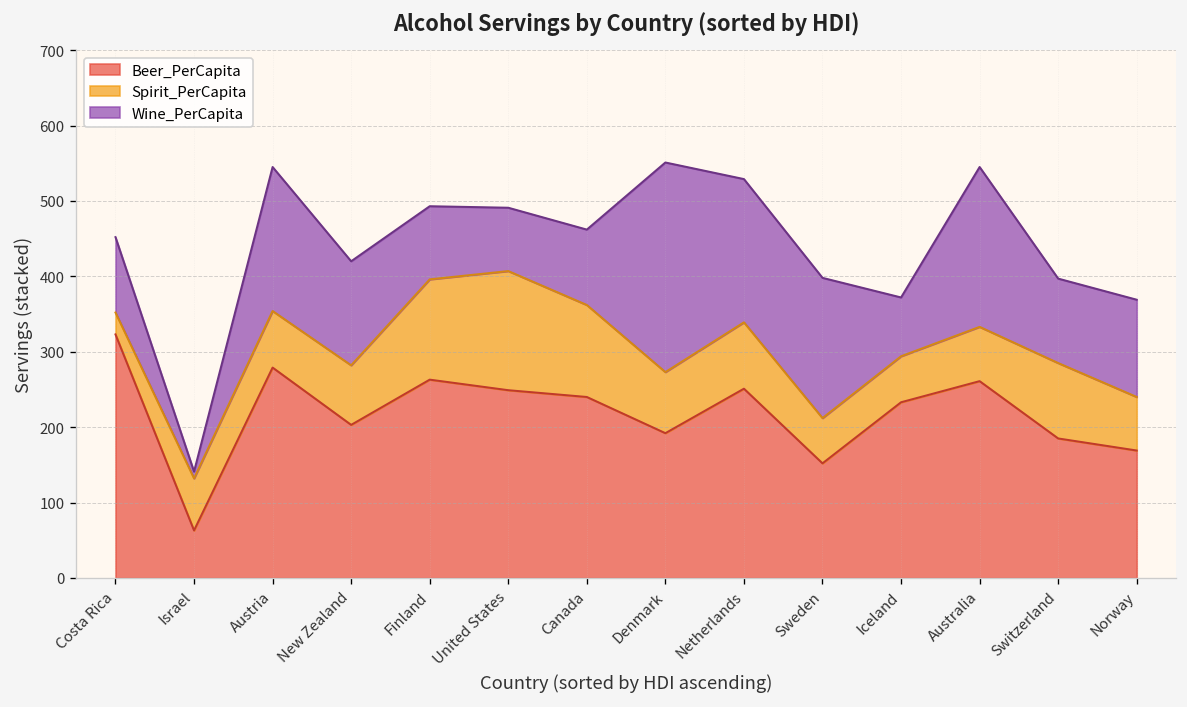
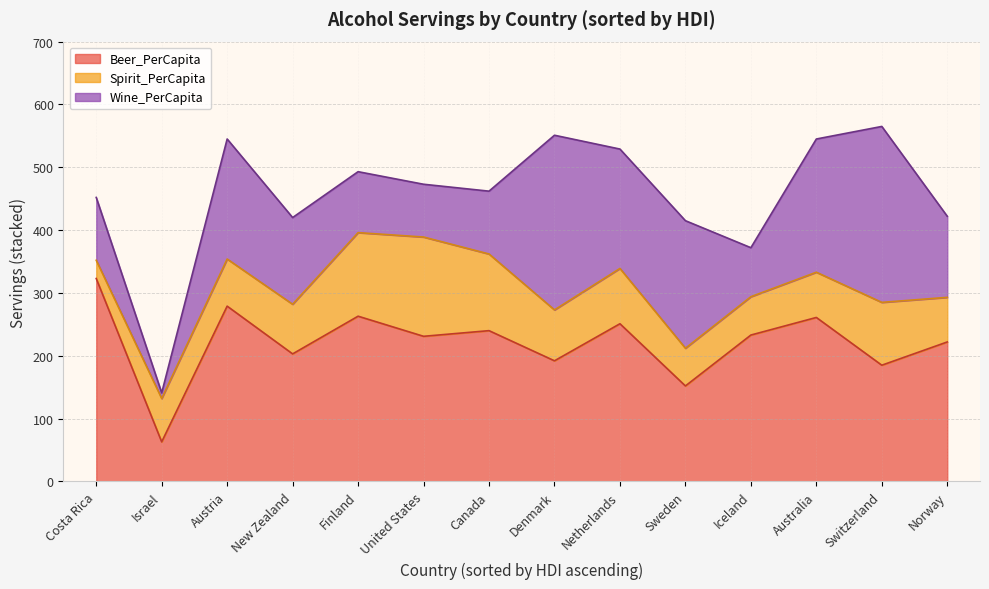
Beer_PerCapita, United States: 250 -> 230
Wine_PerCapita, Sweden: 190 -> 200
Wine_PerCapita, Switzerland: 110 -> 280
Beer_PerCapita, Norway: 170 -> 220
